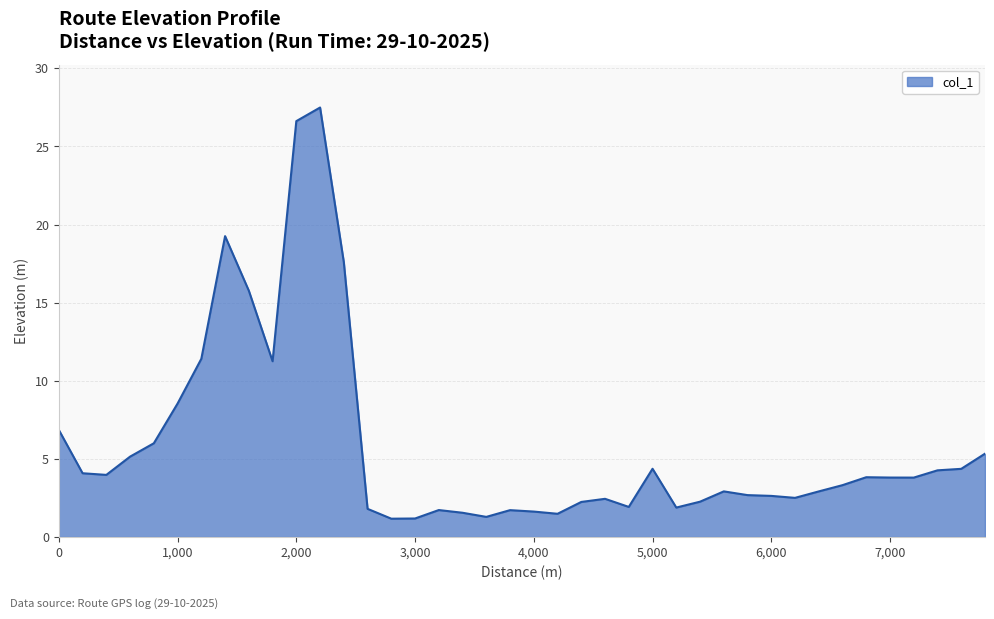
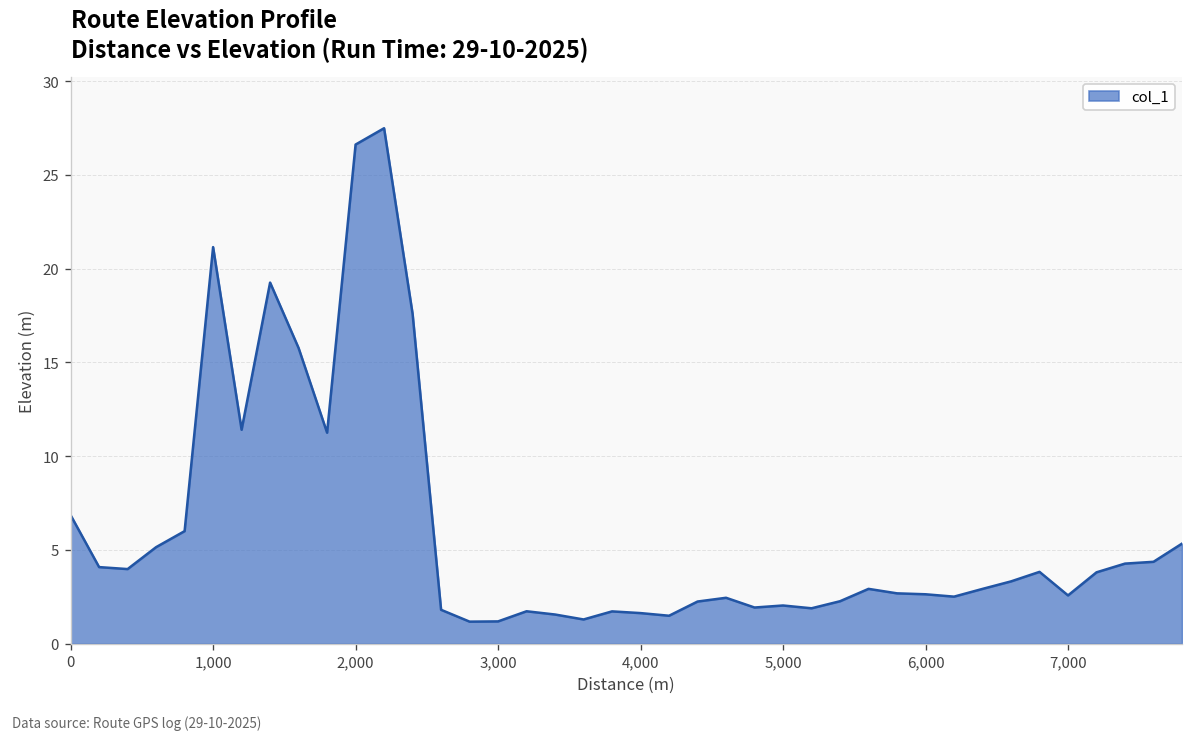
1,000: 8.5 -> 21.2
5,000: 4.4 -> 2.0
7,000: 3.8 -> 2.6
